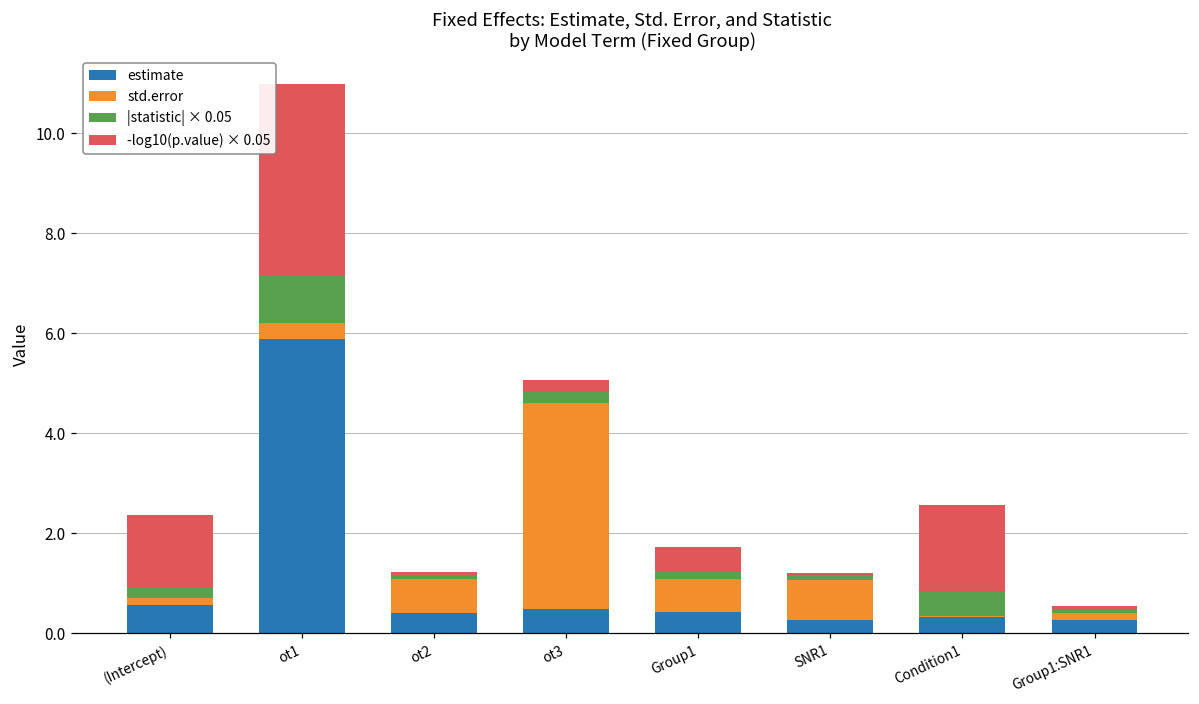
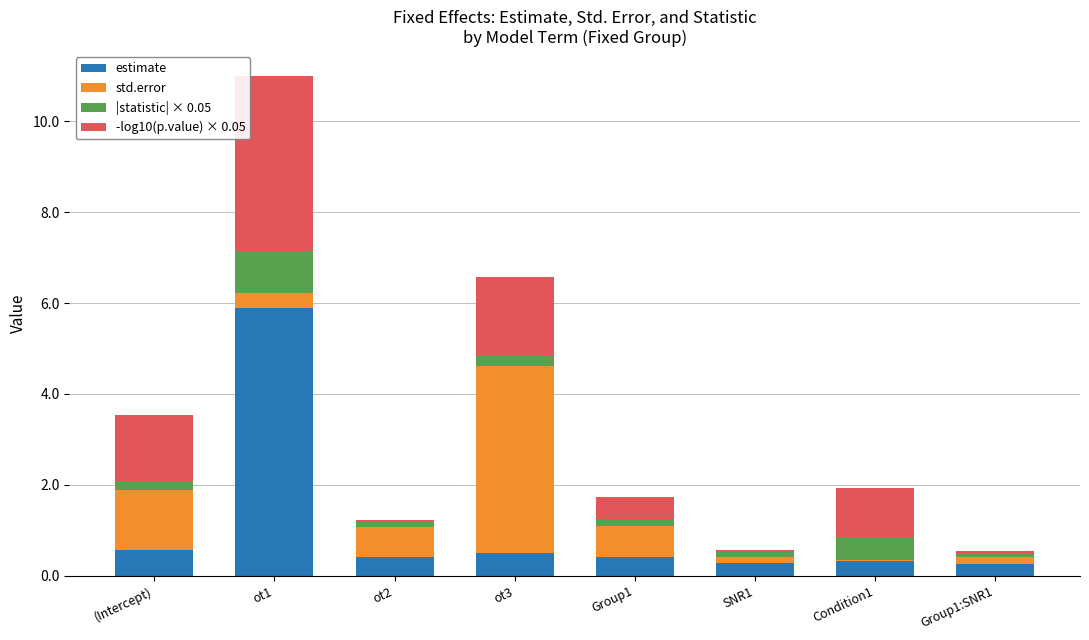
std.error, (Intercept): 0.1 -> 1.3
-log10(p.value) × 0.05, ot3: 0.2 -> 1.7
std.error, SNR1: 0.8 -> 0.1
-log10(p.value) × 0.05, Condition1: 1.7 -> 1.1
